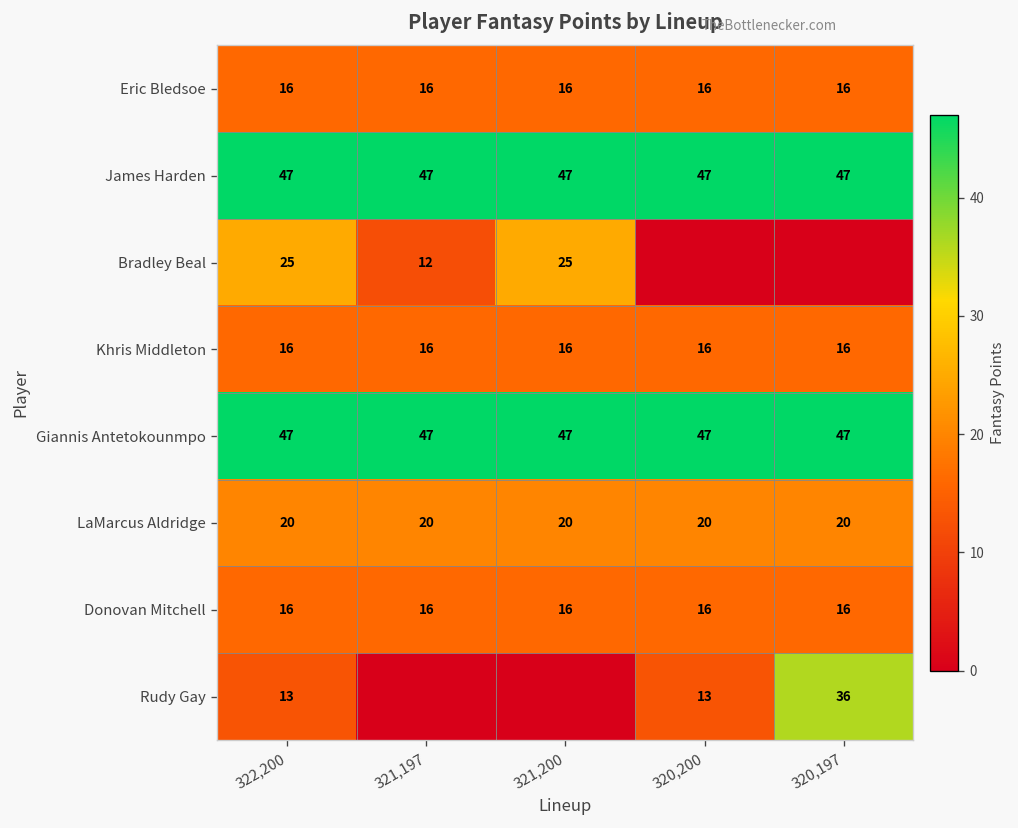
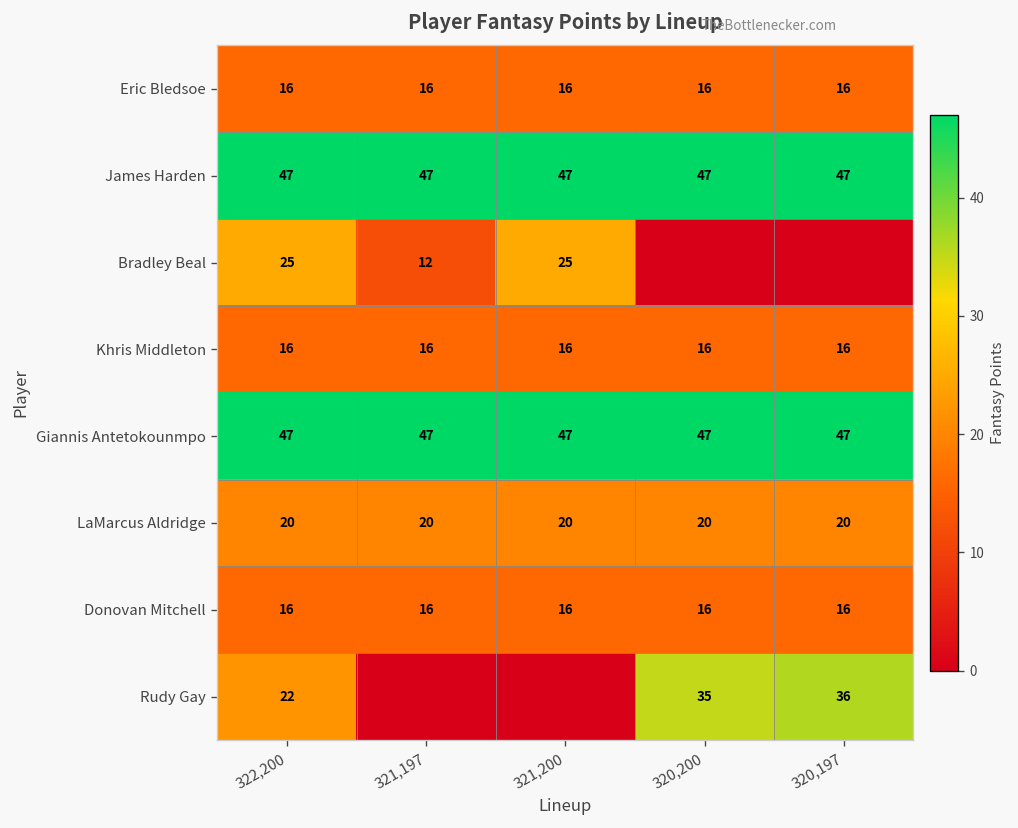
Rudy Gay, 322,200: 13 -> 22
Rudy Gay, 320,200: 13 -> 35
